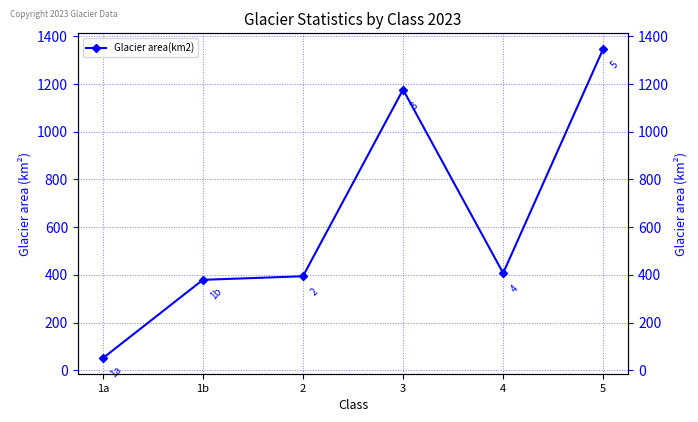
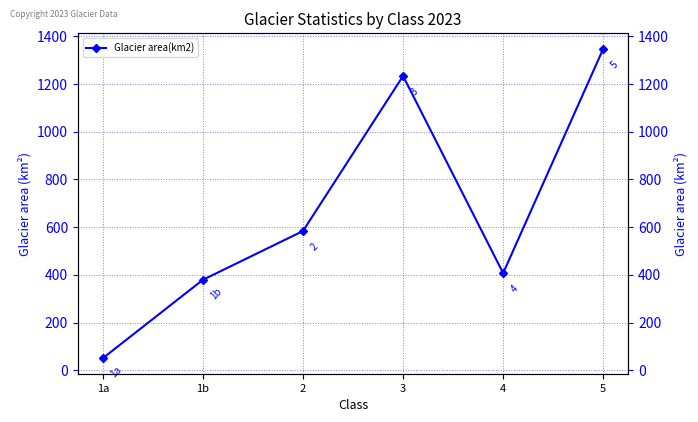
2: 390 -> 580
3: 1180 -> 1230
